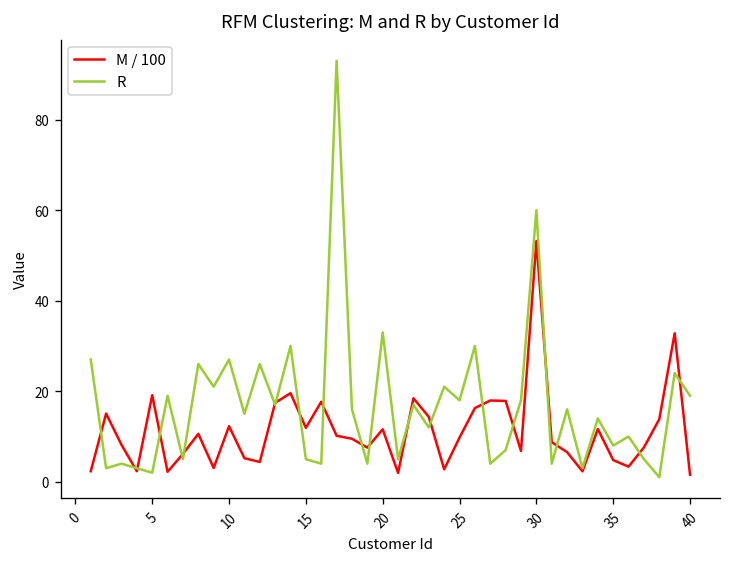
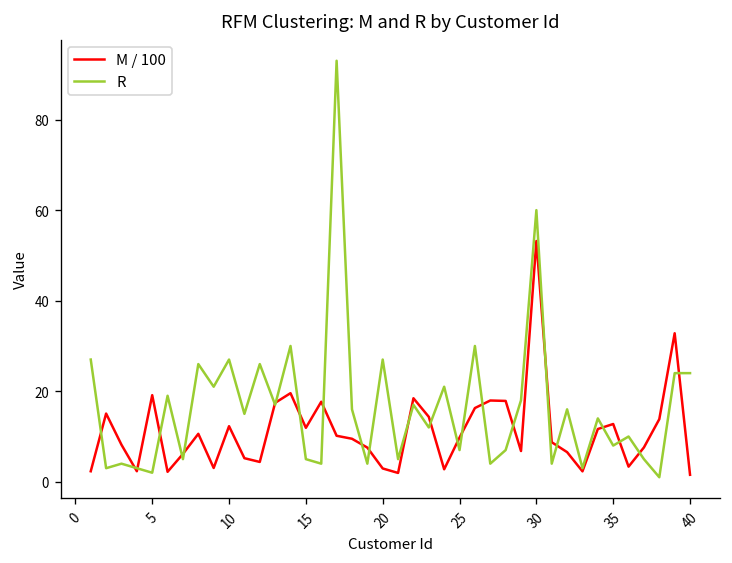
M / 100, 20: 12 -> 3
R, 20: 33 -> 27
R, 25: 18 -> 7
M / 100, 35: 5 -> 13
R, 40: 19 -> 24
